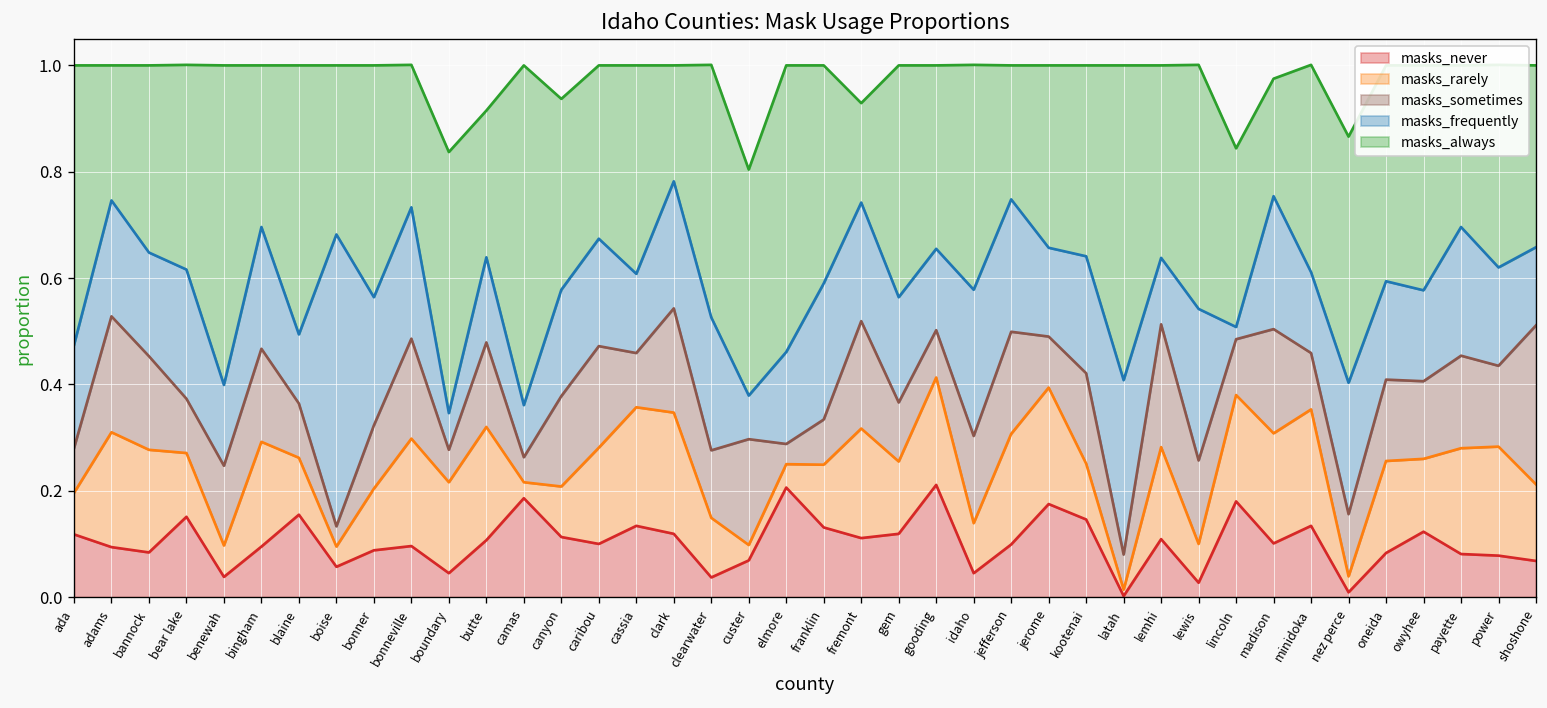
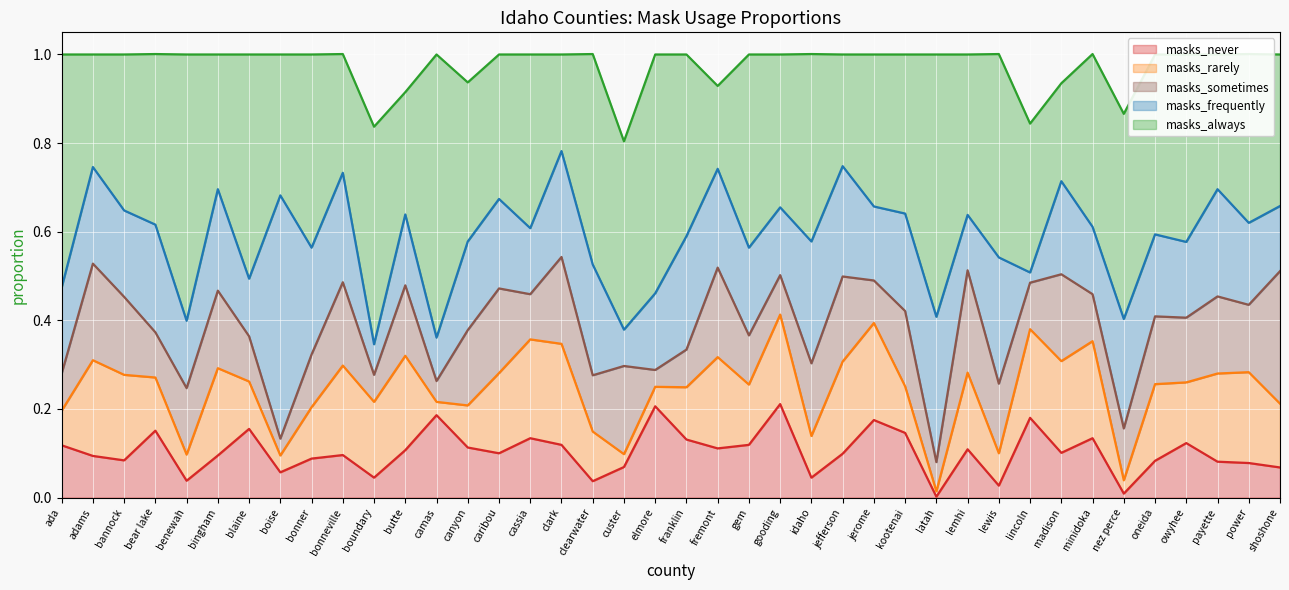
masks_frequently, madison: 0.25 -> 0.21
